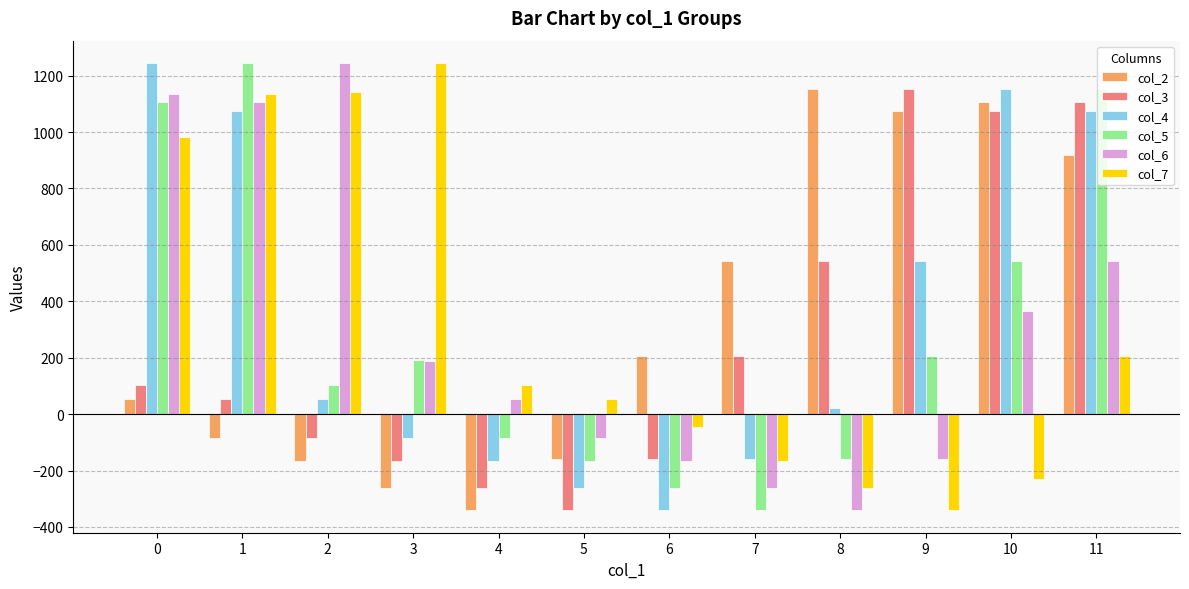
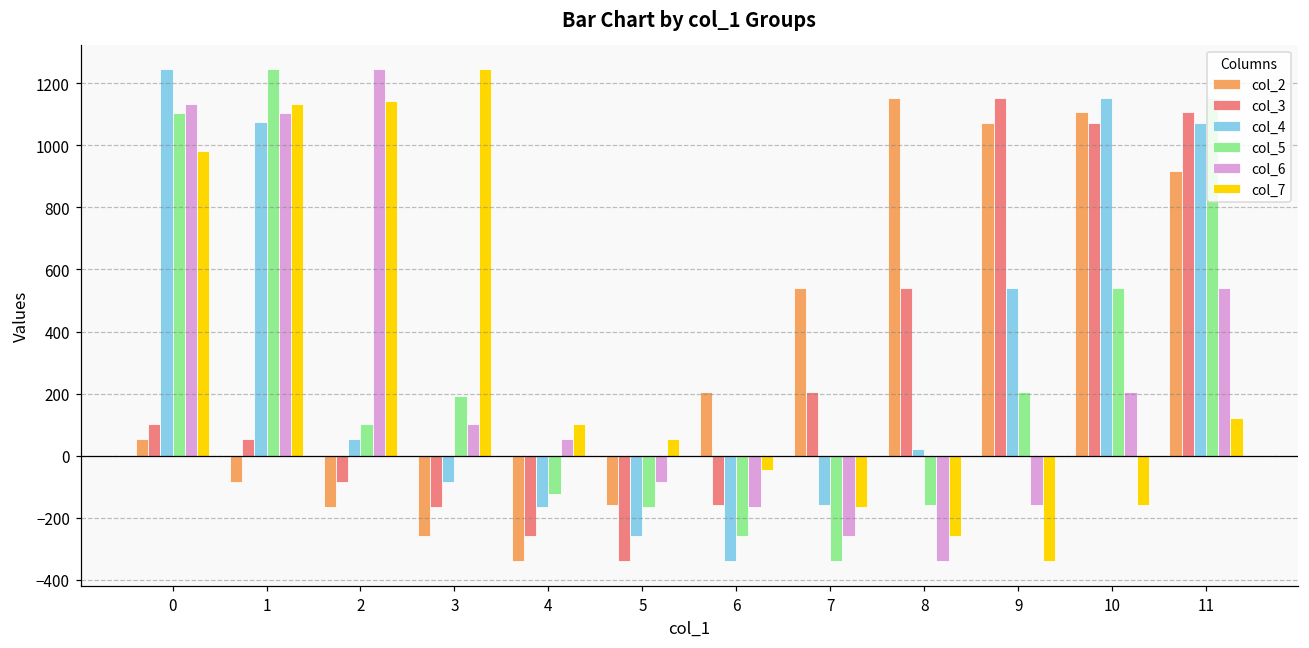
col_6, 3: 190 -> 100
col_5, 4: -90 -> -120
col_6, 10: 370 -> 210
col_7, 10: -230 -> -160
col_7, 11: 210 -> 120
